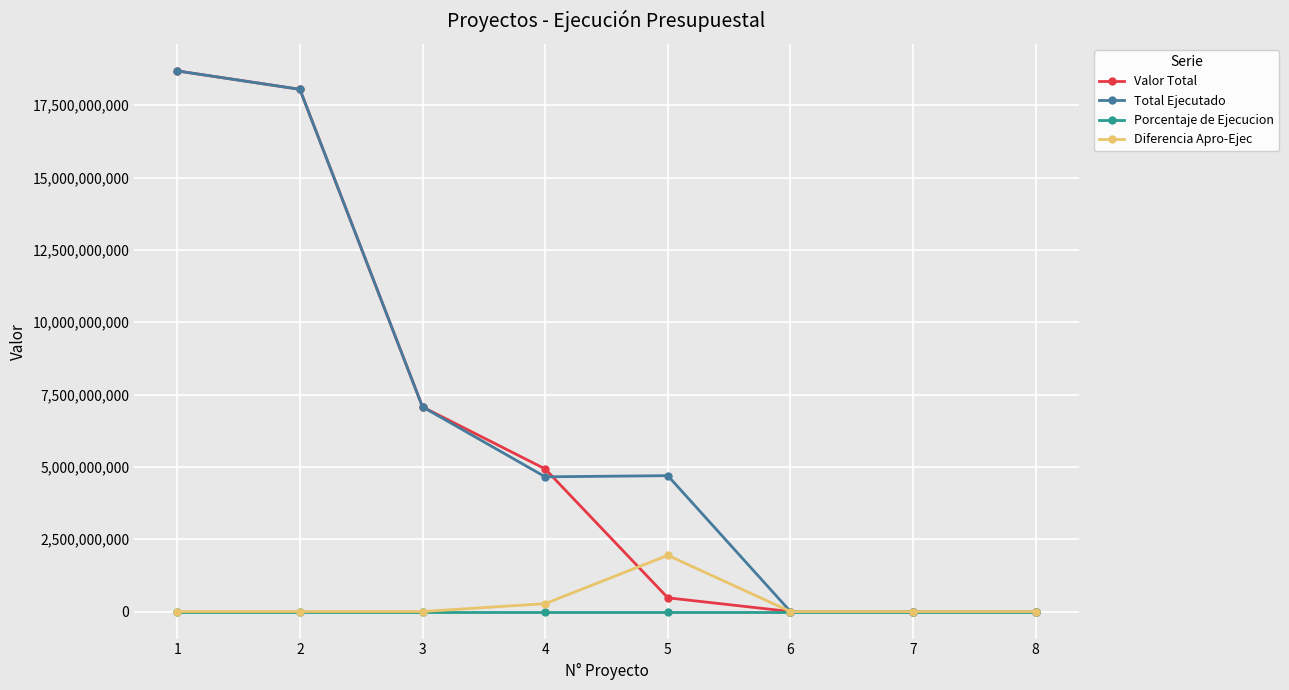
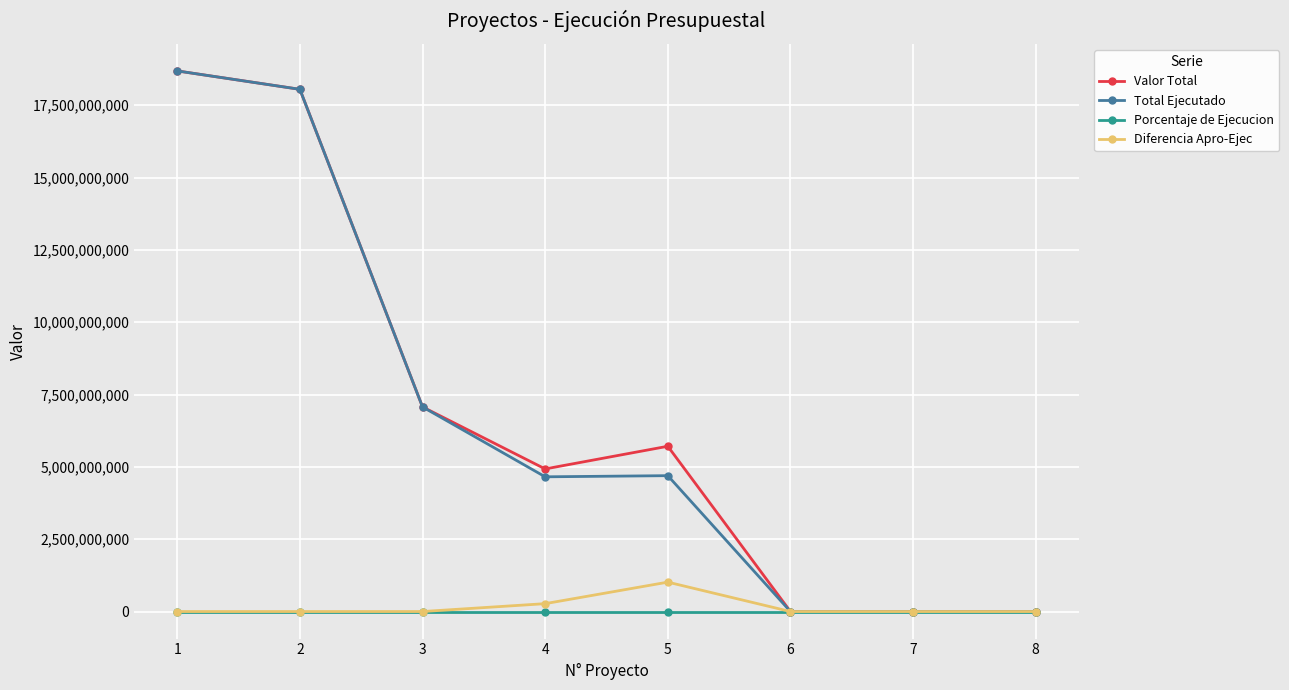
Valor Total, 5: 500,000,000 -> 5,700,000,000
Diferencia Apro-Ejec, 5: 1,900,000,000 -> 1,000,000,000
